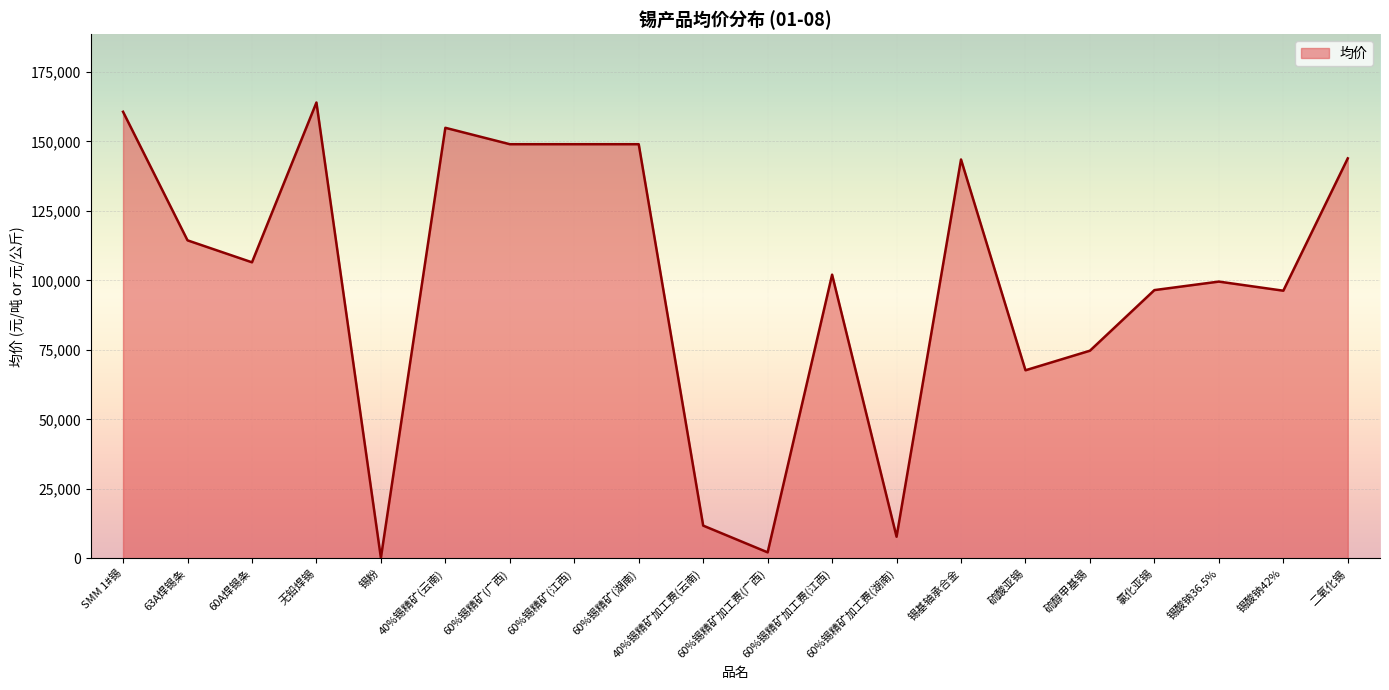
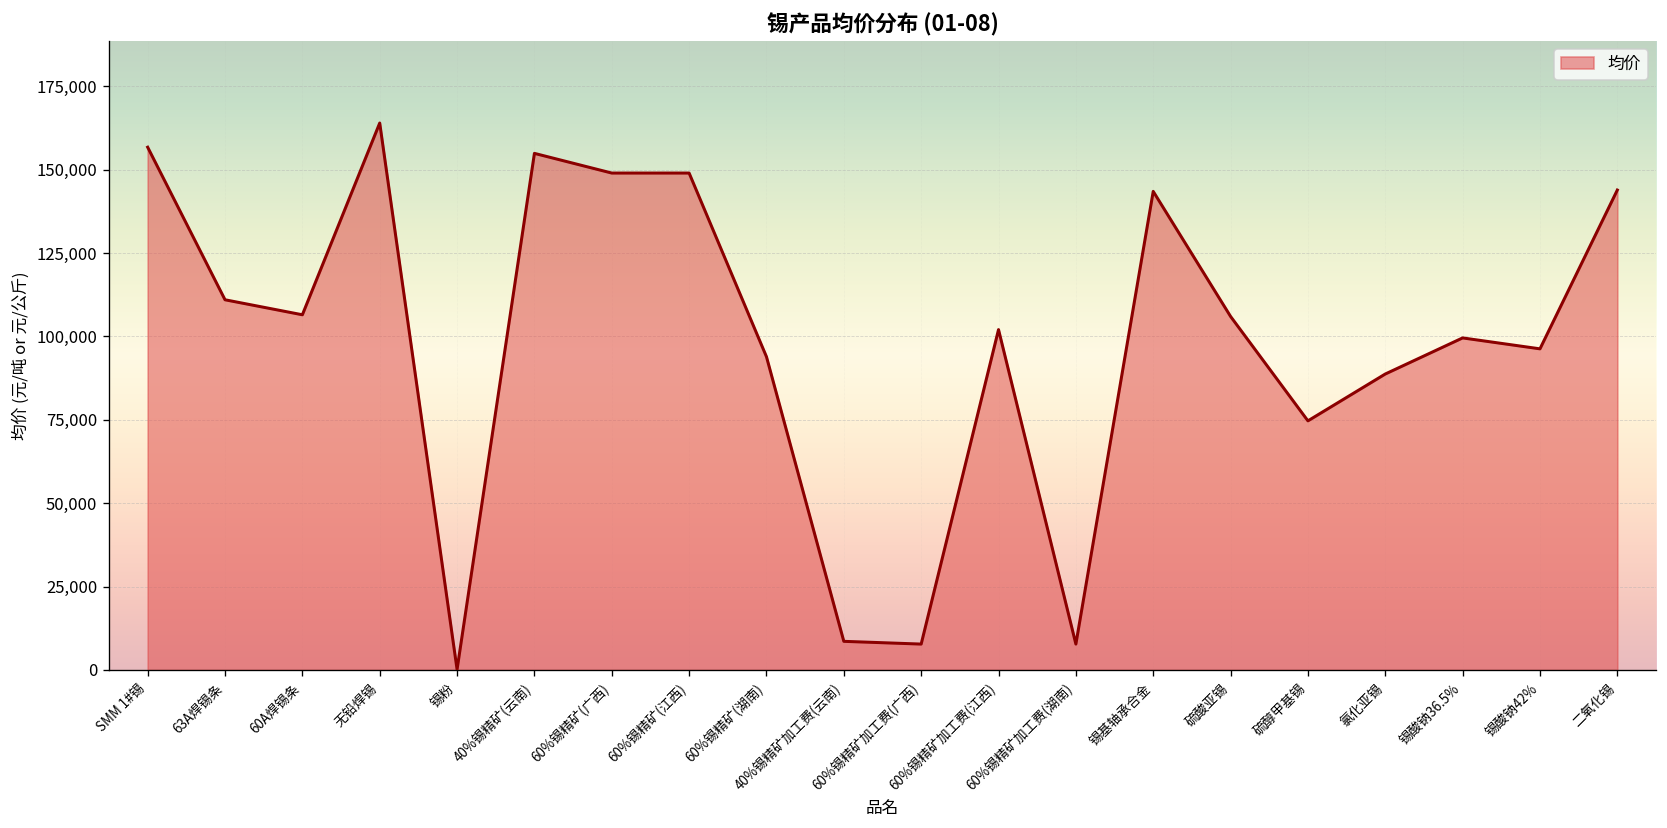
SMM 1#锡: 161,000 -> 157,000
63A焊锡条: 114,000 -> 111,000
60%锡精矿(湖南): 149,000 -> 94,000
40%锡精矿加工费(云南): 12,000 -> 9,000
60%锡精矿加工费(广西): 2,000 -> 8,000
硫酸亚锡: 68,000 -> 106,000
氯化亚锡: 97,000 -> 89,000
